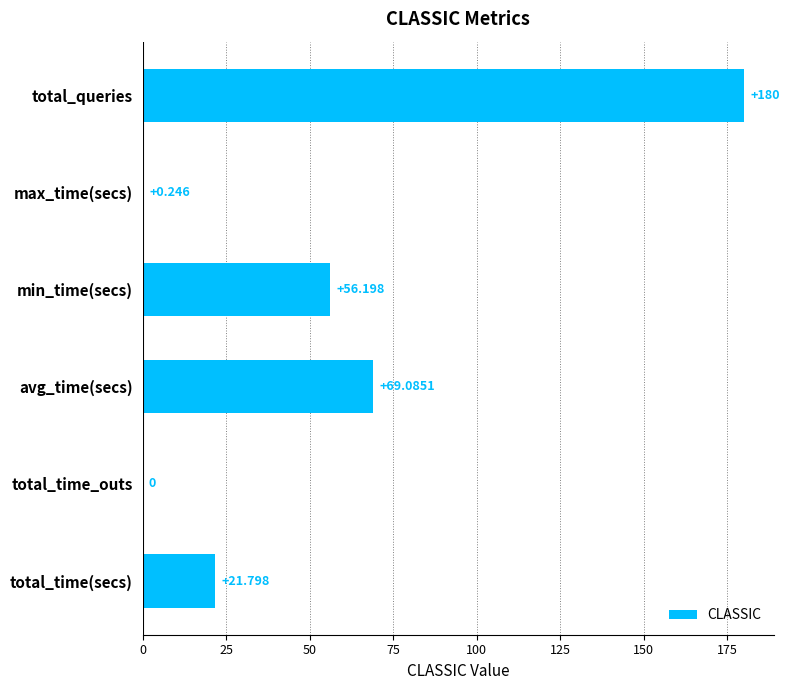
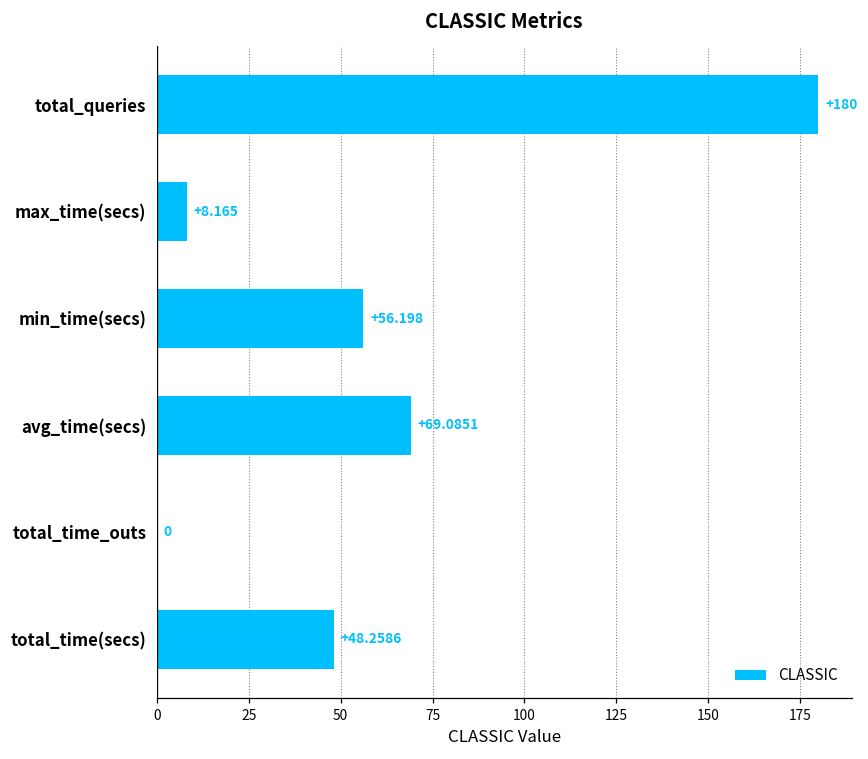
max_time(secs): +0.246 -> +8.165
total_time(secs): +21.798 -> +48.2586
